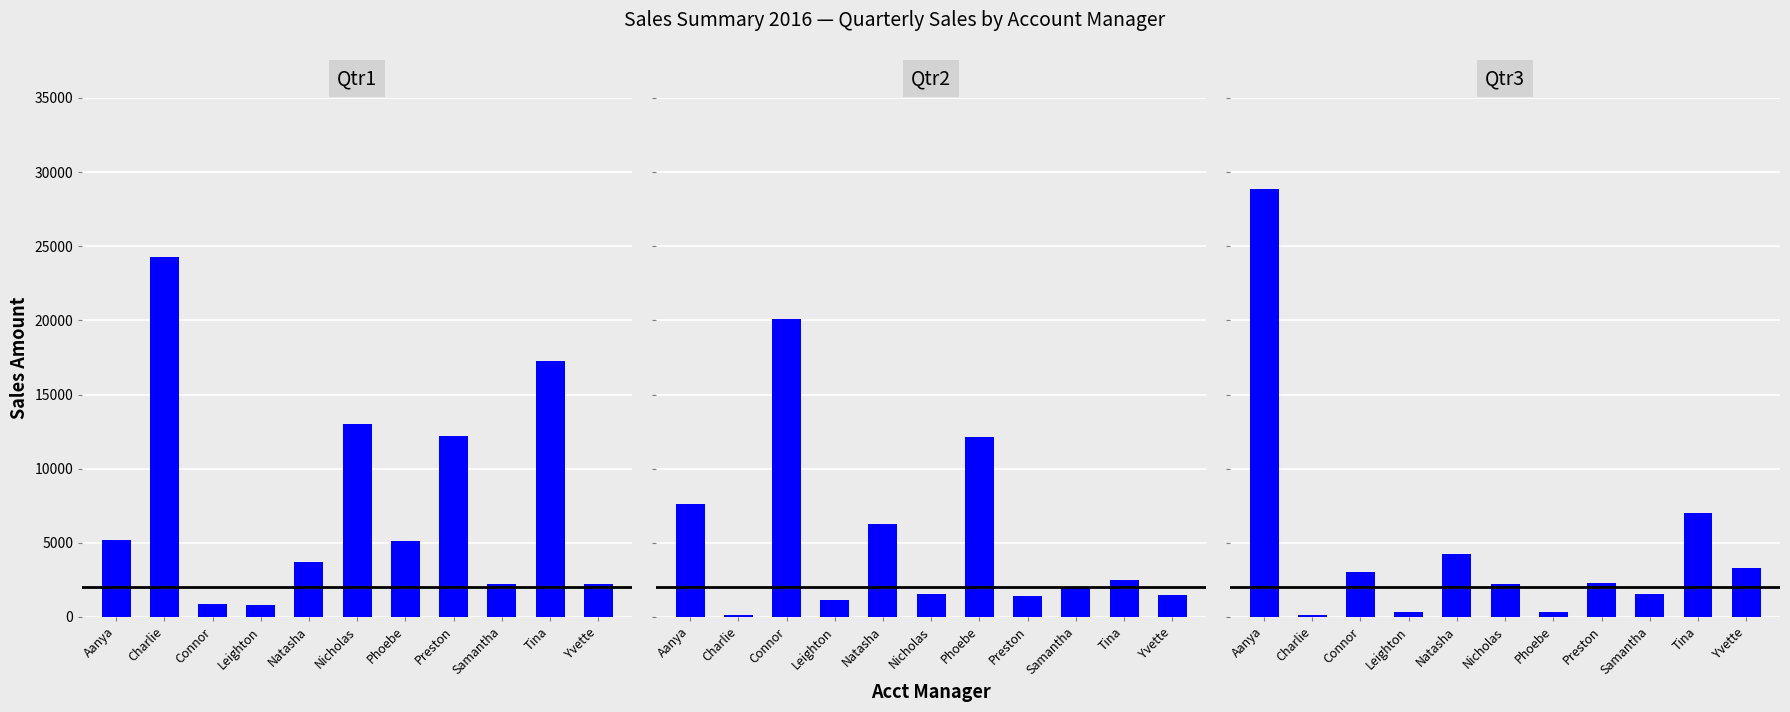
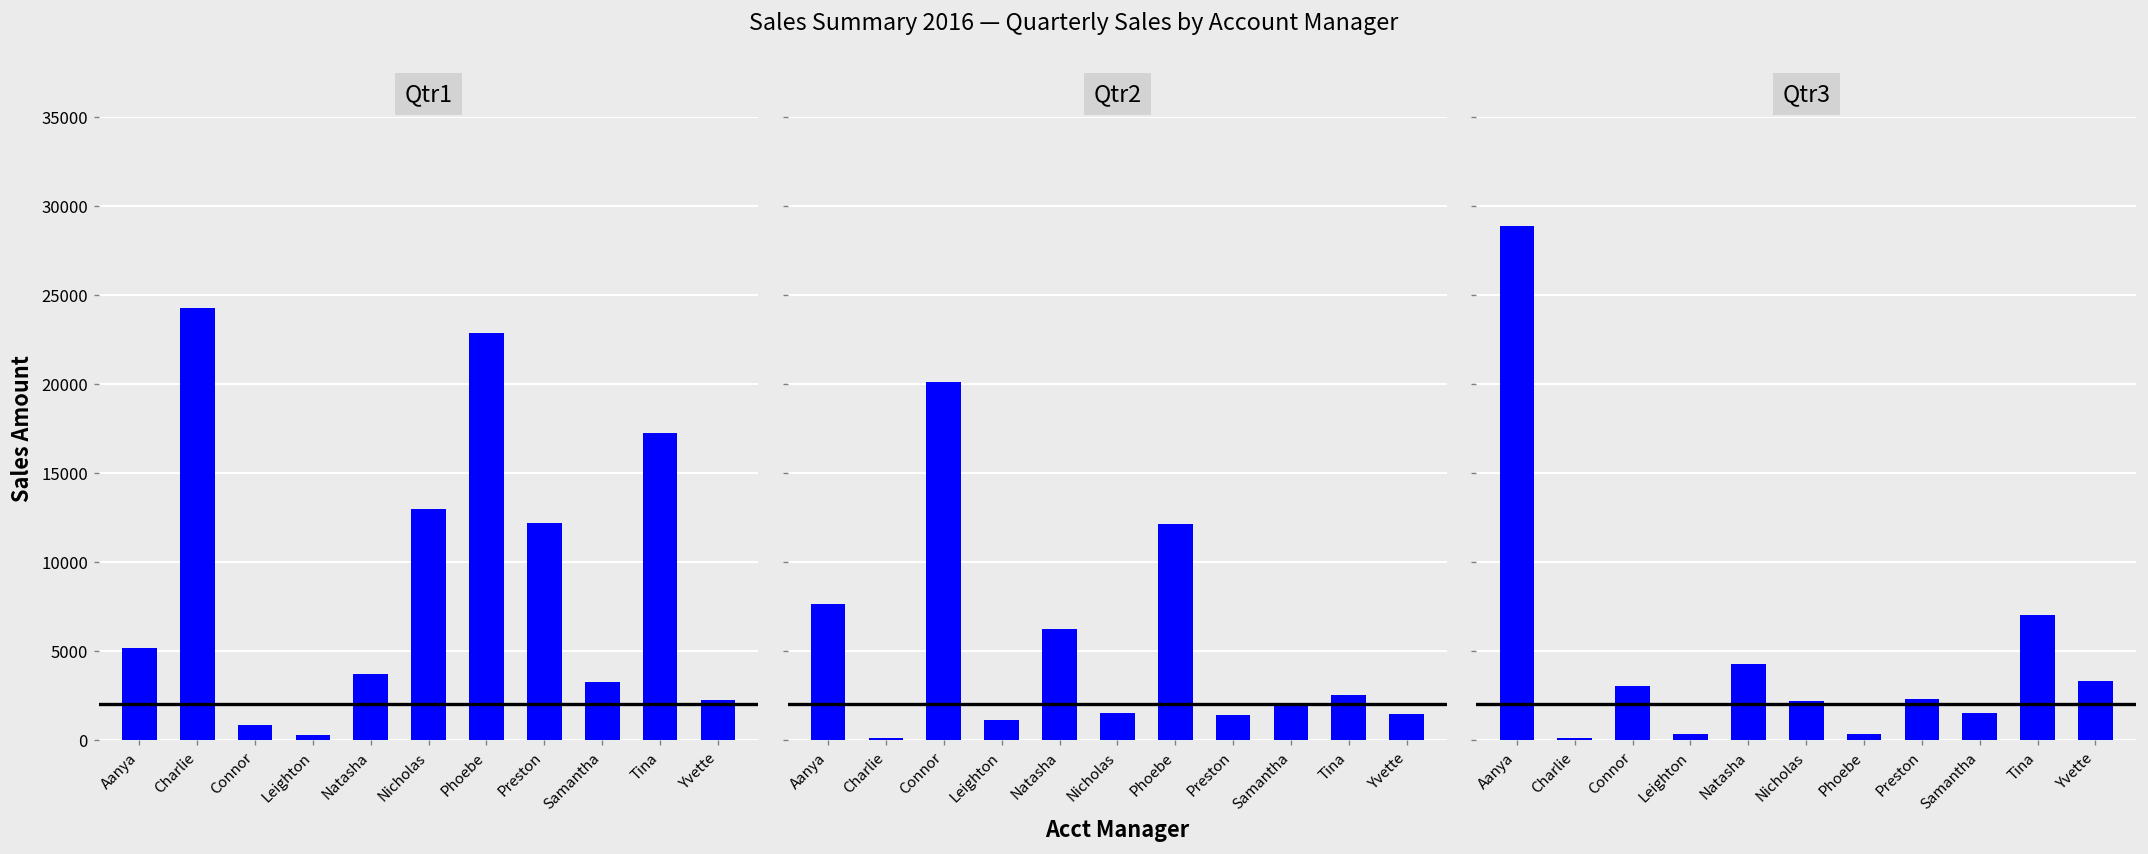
Qtr1, Leighton: 800 -> 300
Qtr1, Phoebe: 5100 -> 22900
Qtr1, Samantha: 2200 -> 3300
